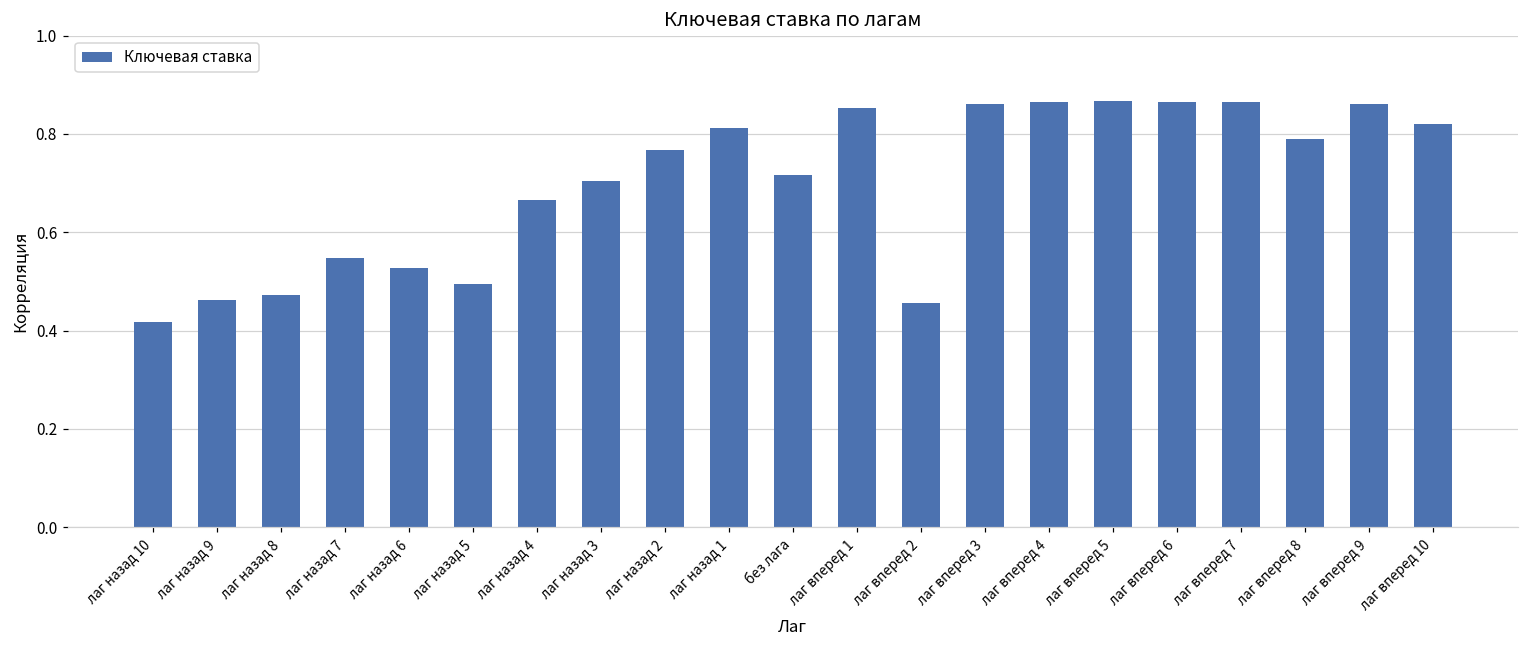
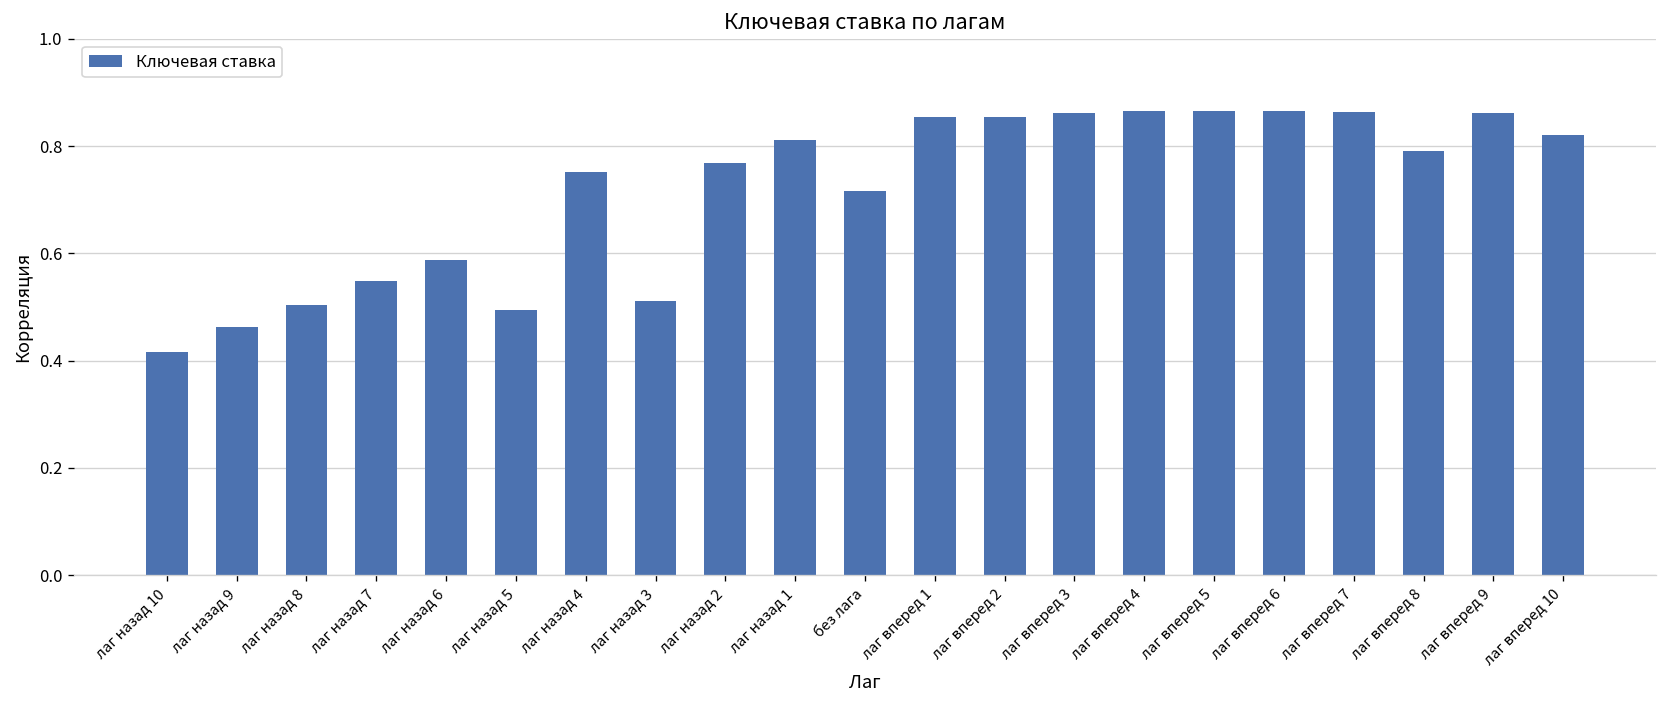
лаг назад 8: 0.47 -> 0.50
лаг назад 6: 0.53 -> 0.59
лаг назад 4: 0.67 -> 0.75
лаг назад 3: 0.71 -> 0.51
лаг вперед 2: 0.46 -> 0.85
